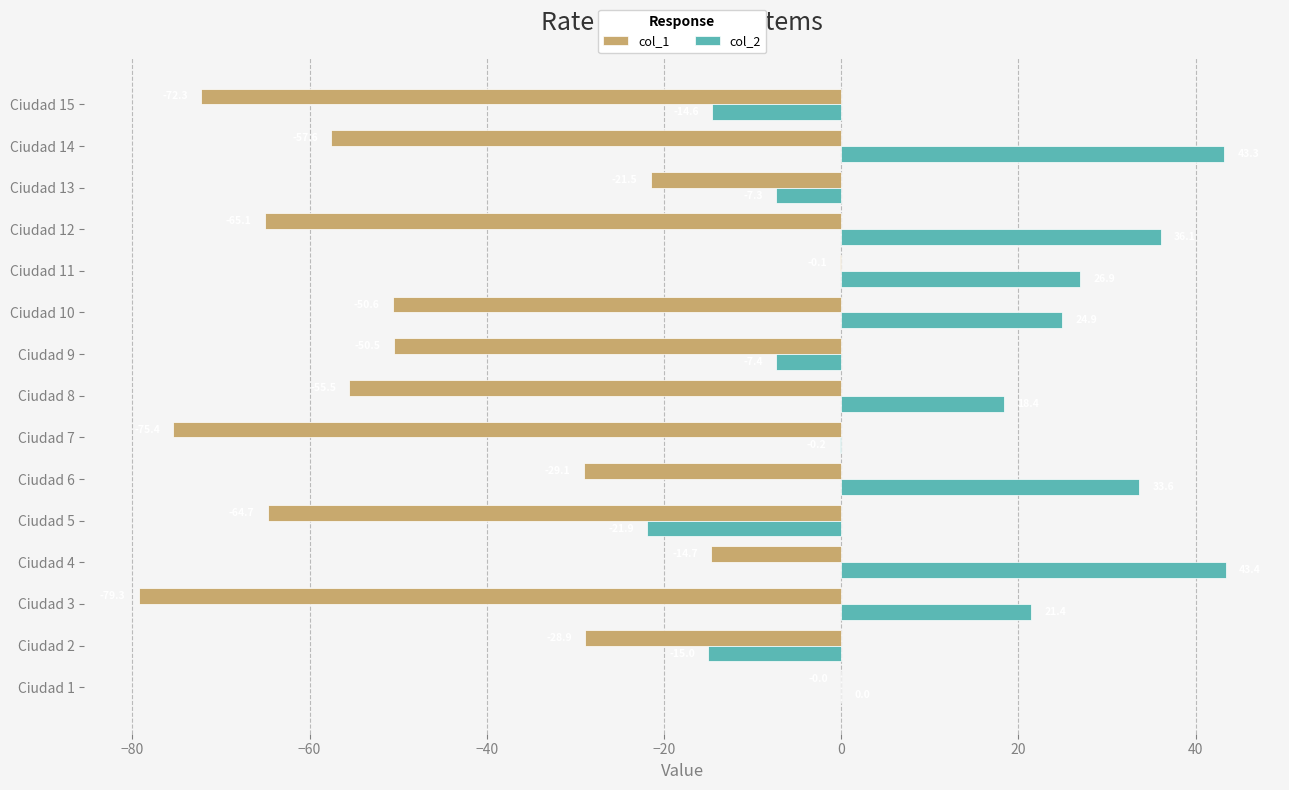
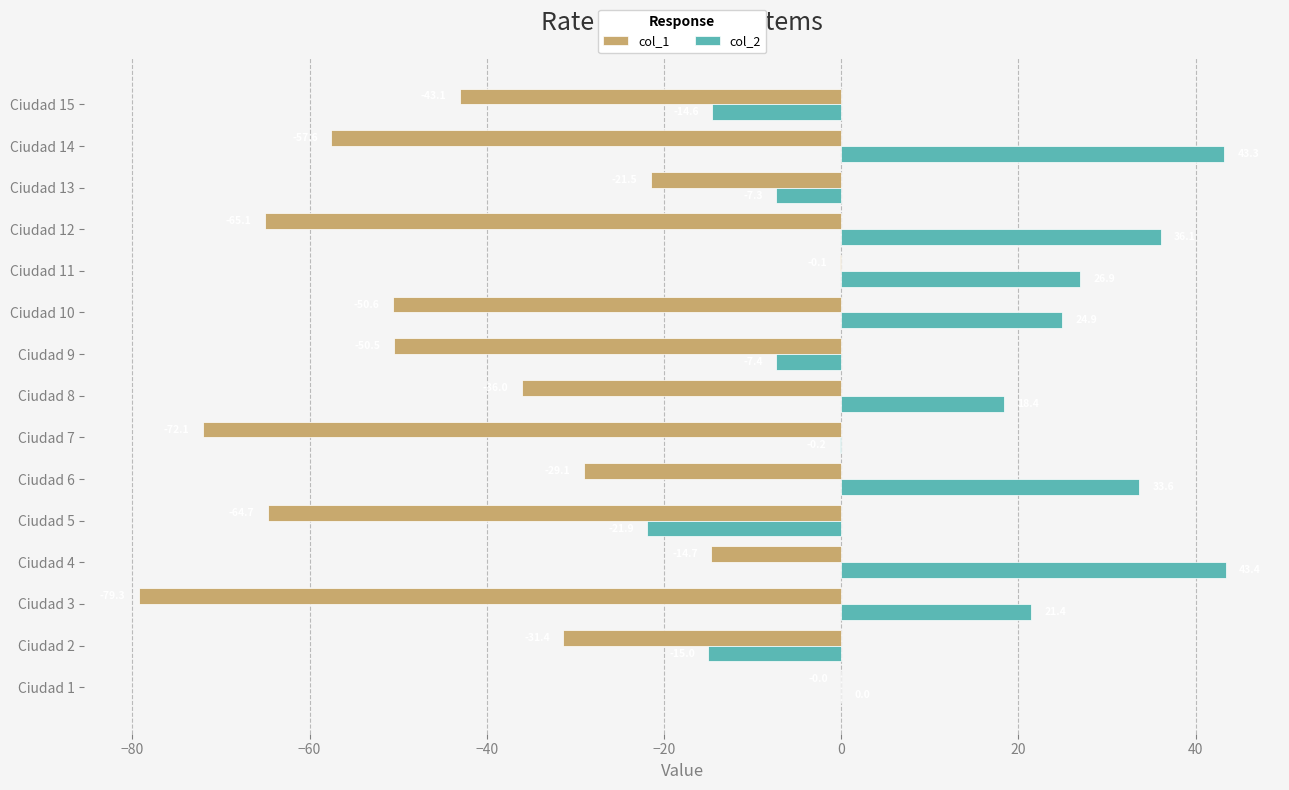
col_1, Ciudad 15: -72 -> -43
col_1, Ciudad 8: -56 -> -36
col_1, Ciudad 7: -75 -> -72
col_1, Ciudad 2: -29 -> -31
